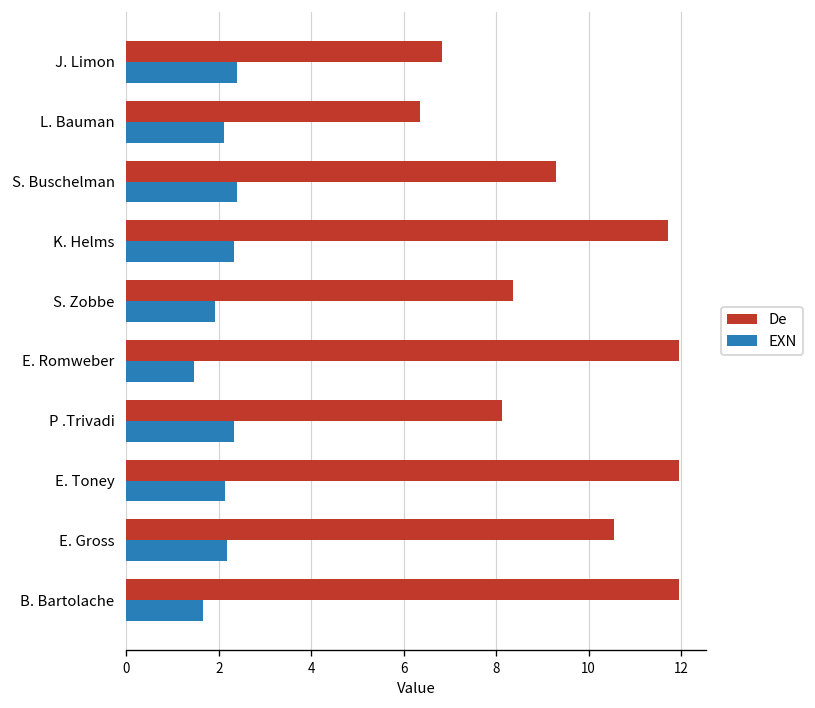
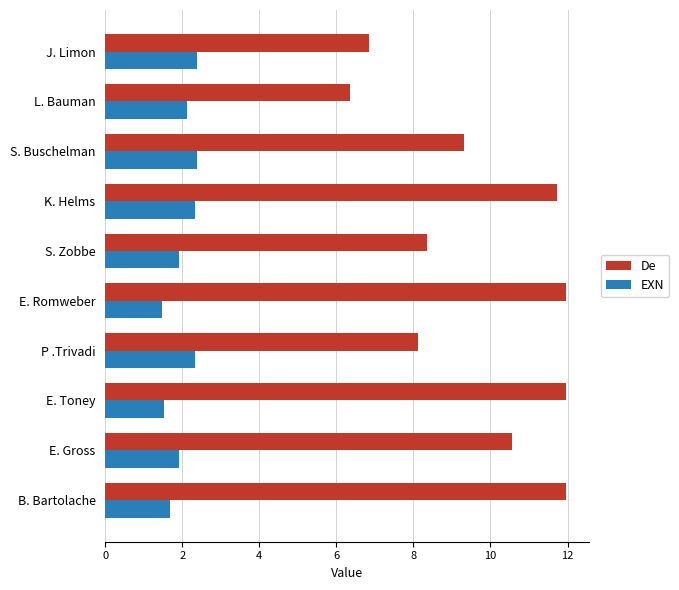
EXN, E. Toney: 2.1 -> 1.5
EXN, E. Gross: 2.2 -> 1.9
